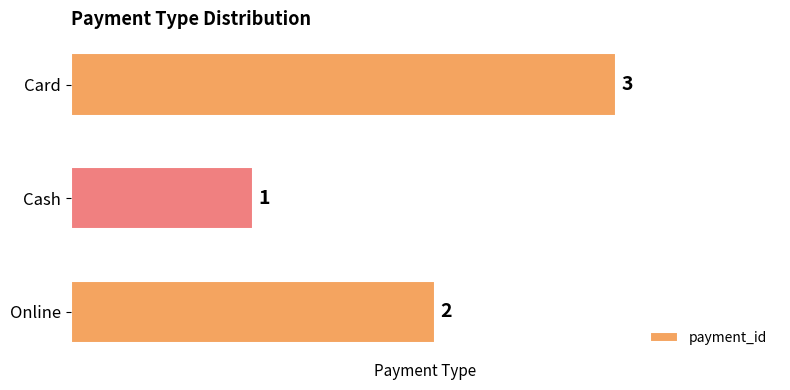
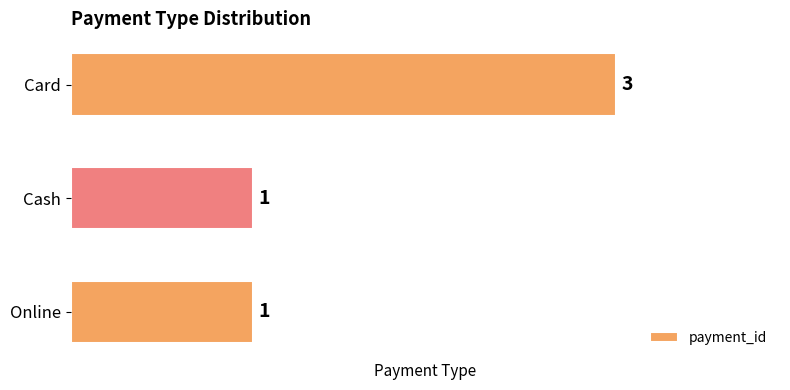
Online: 2 -> 1
